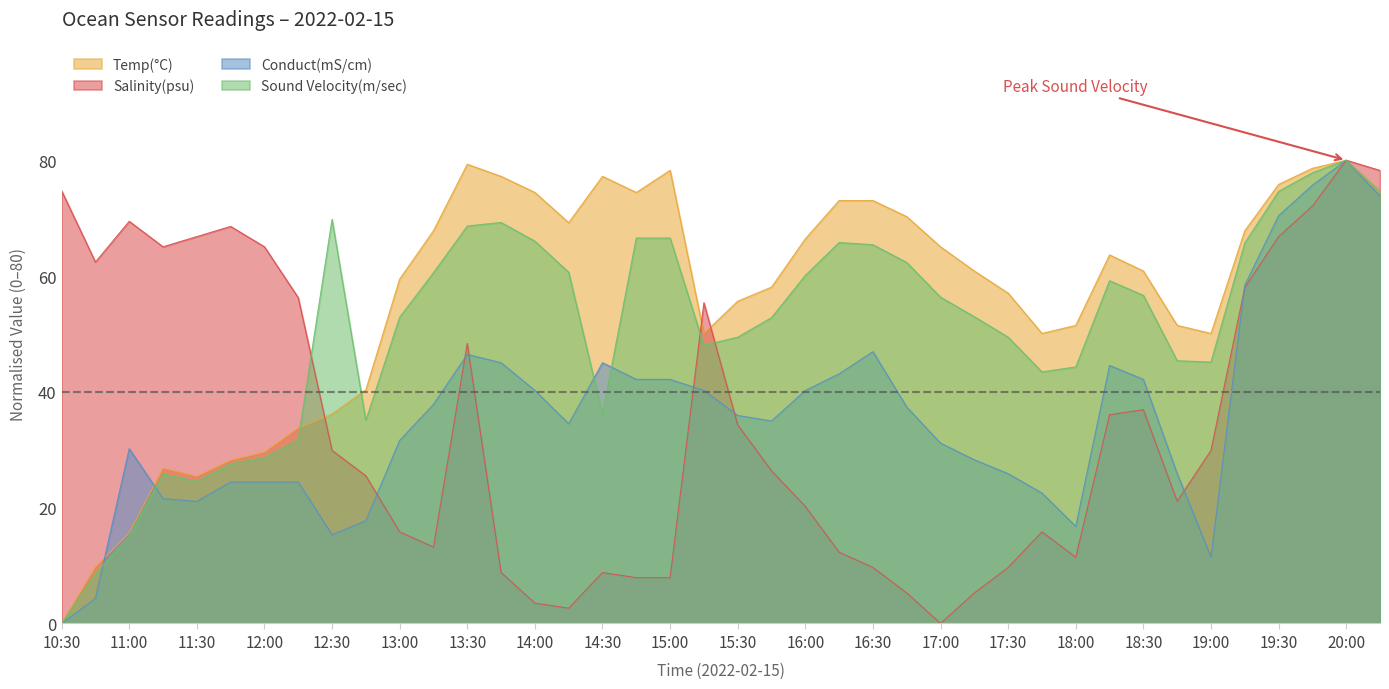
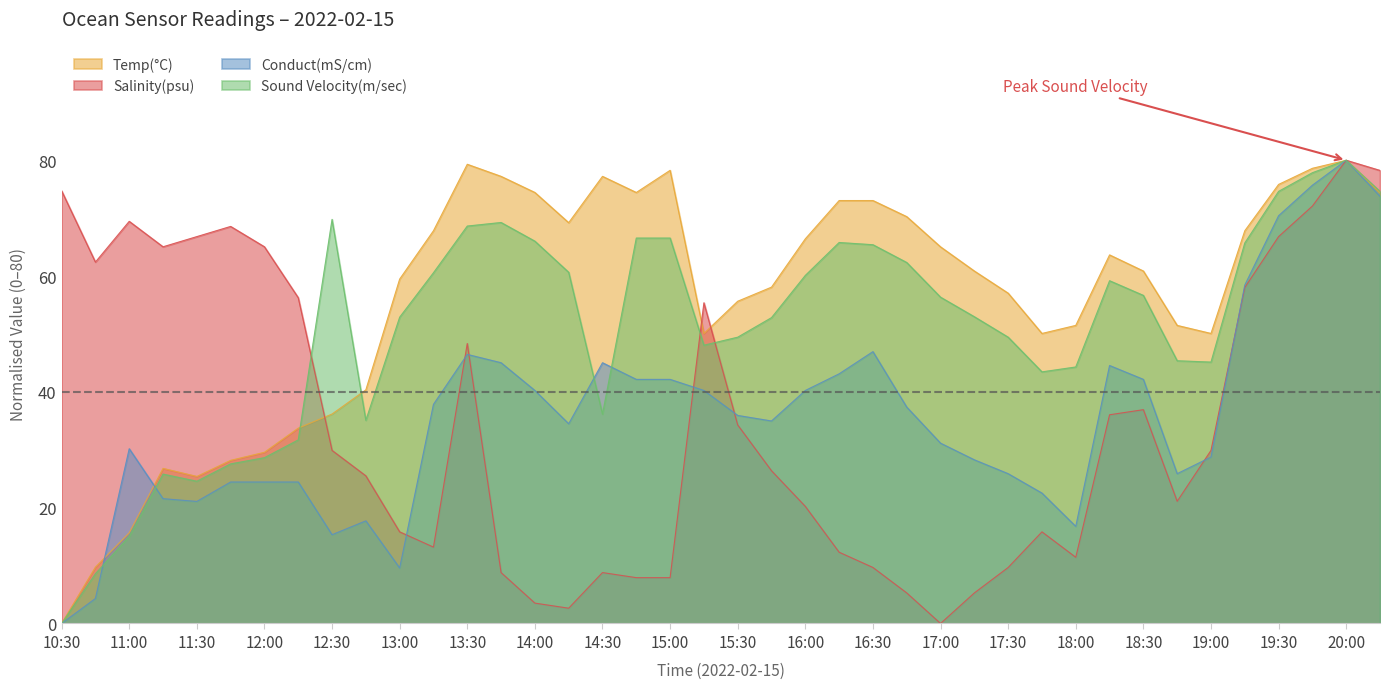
Conduct(mS/cm), 13:00: 32 -> 10
Conduct(mS/cm), 19:00: 11 -> 29
